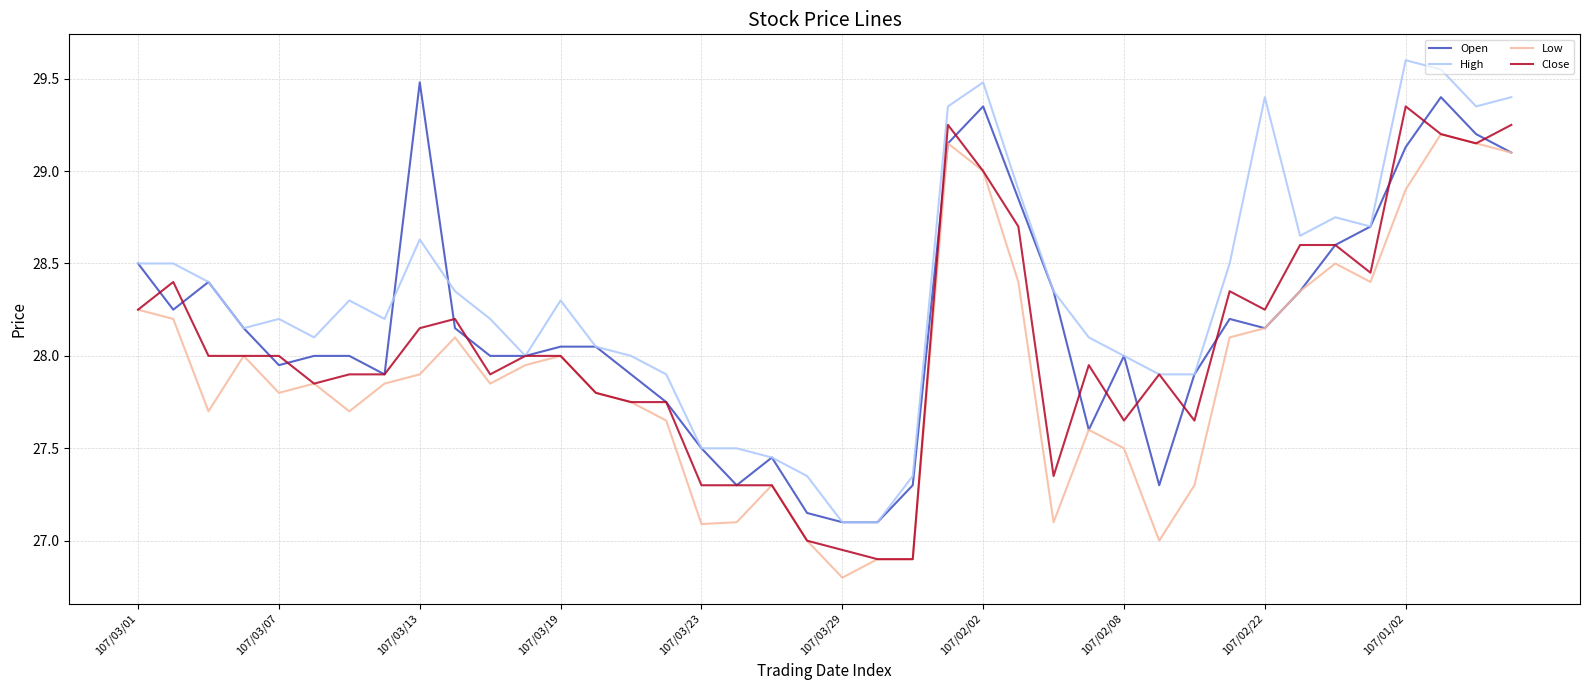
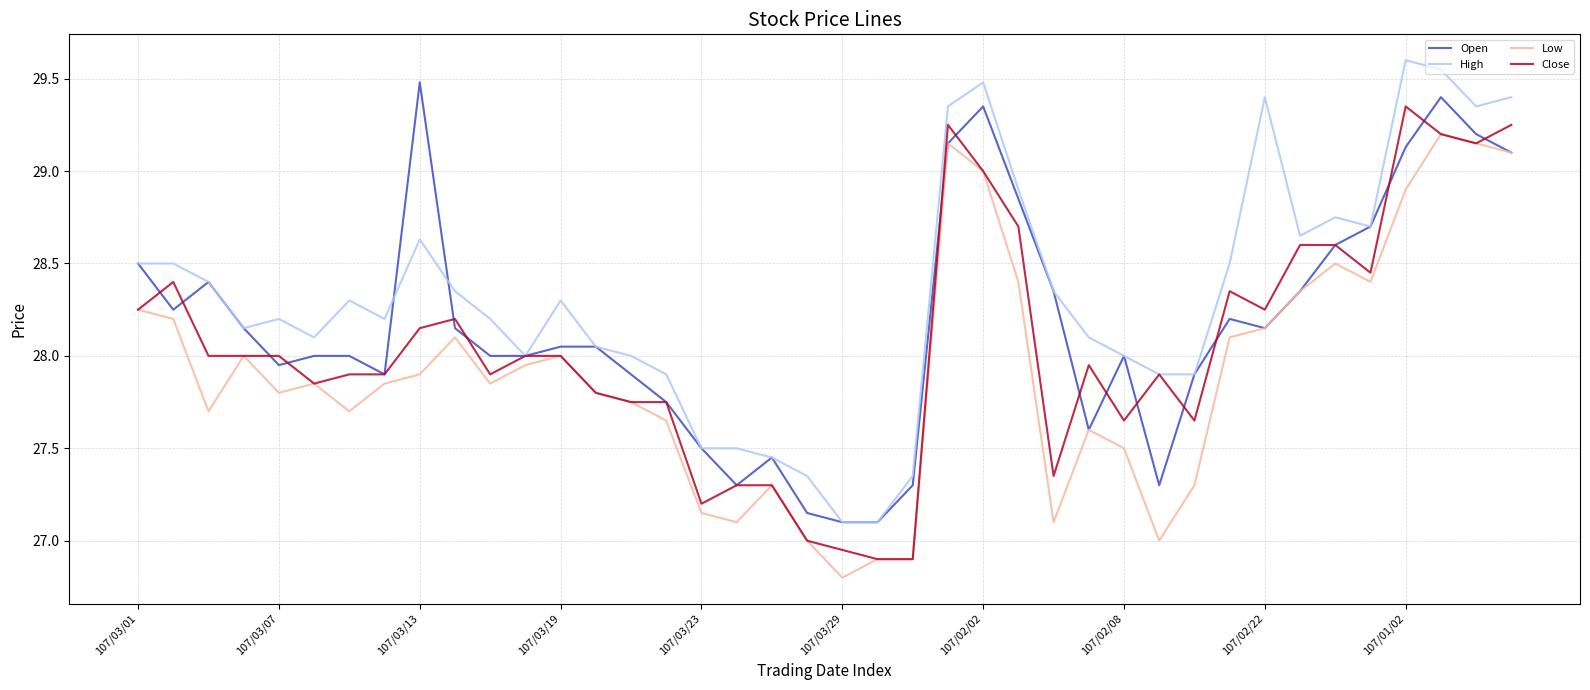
Low, 107/03/23: 27.09 -> 27.15
Close, 107/03/23: 27.3 -> 27.2
